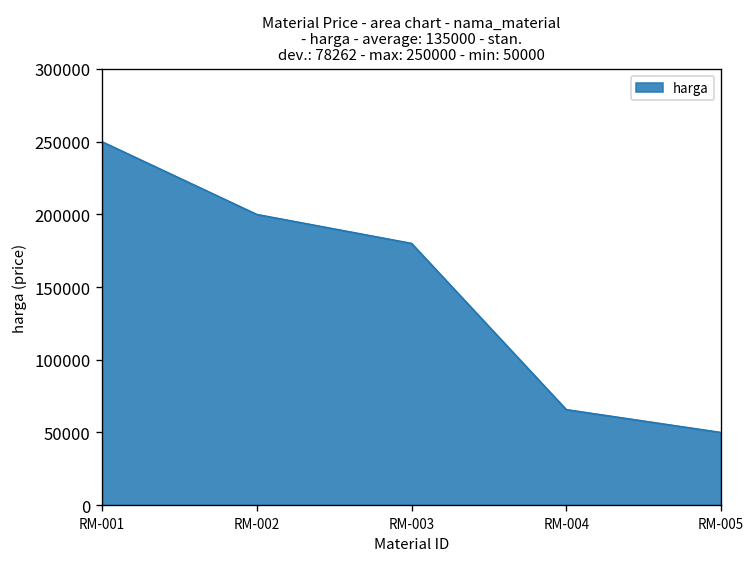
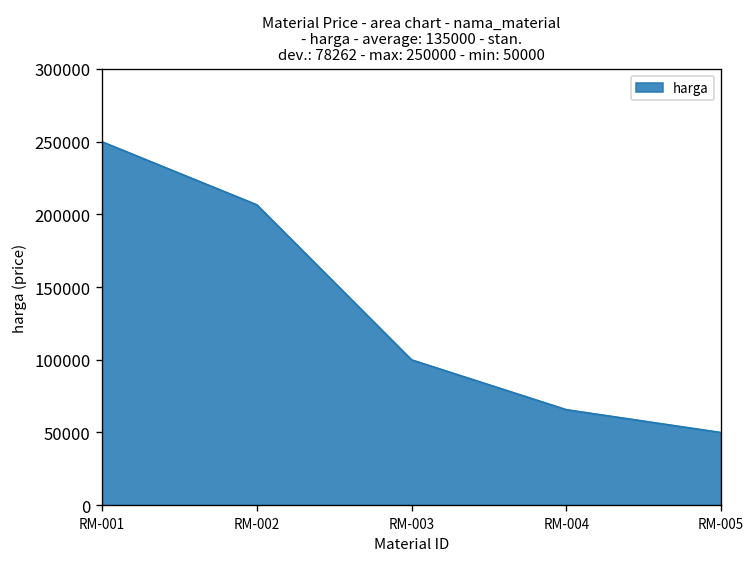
RM-002: 200000 -> 207000
RM-003: 180000 -> 100000
